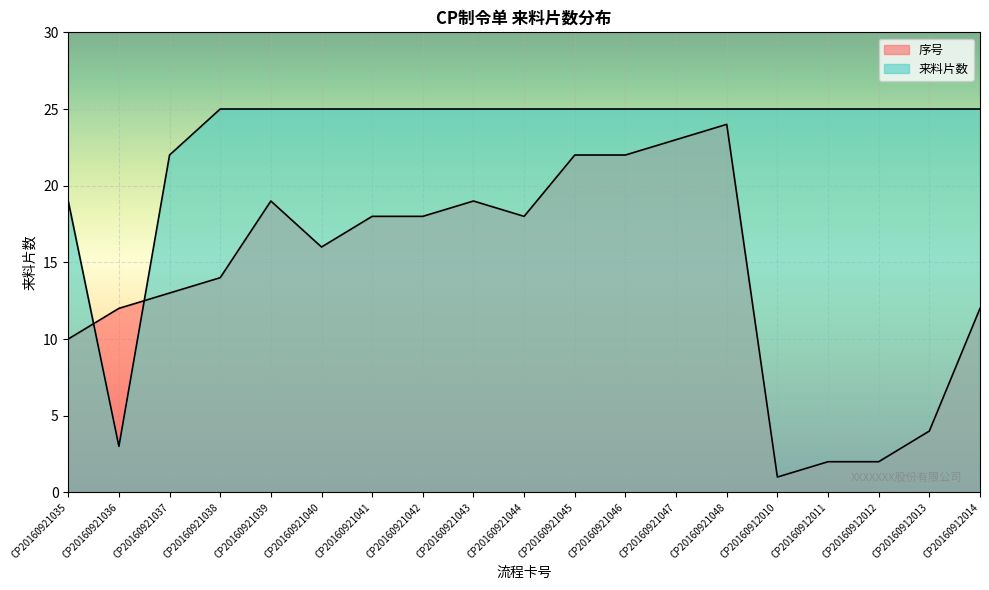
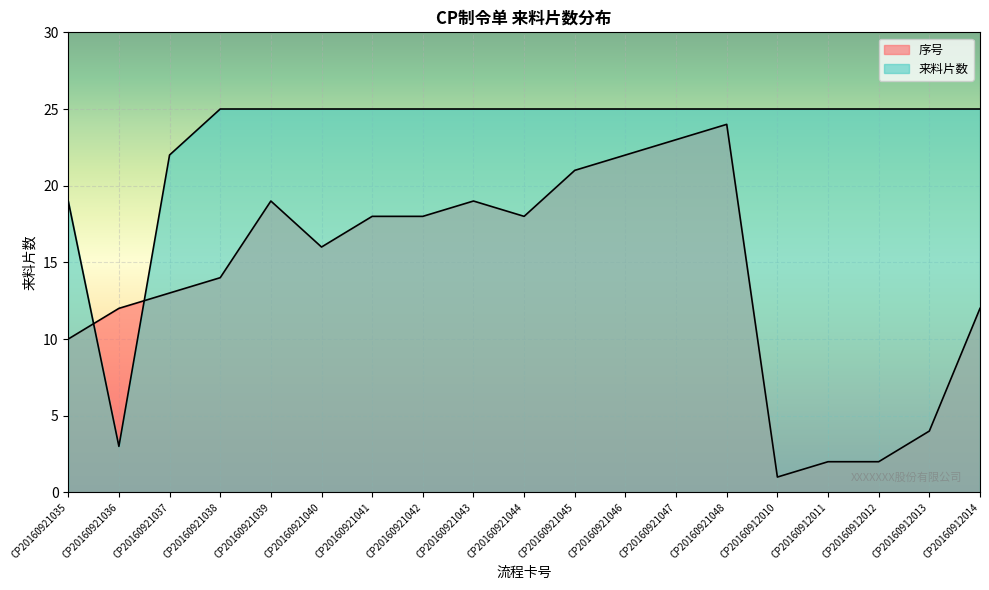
序号, CP20160921045: 22 -> 21
